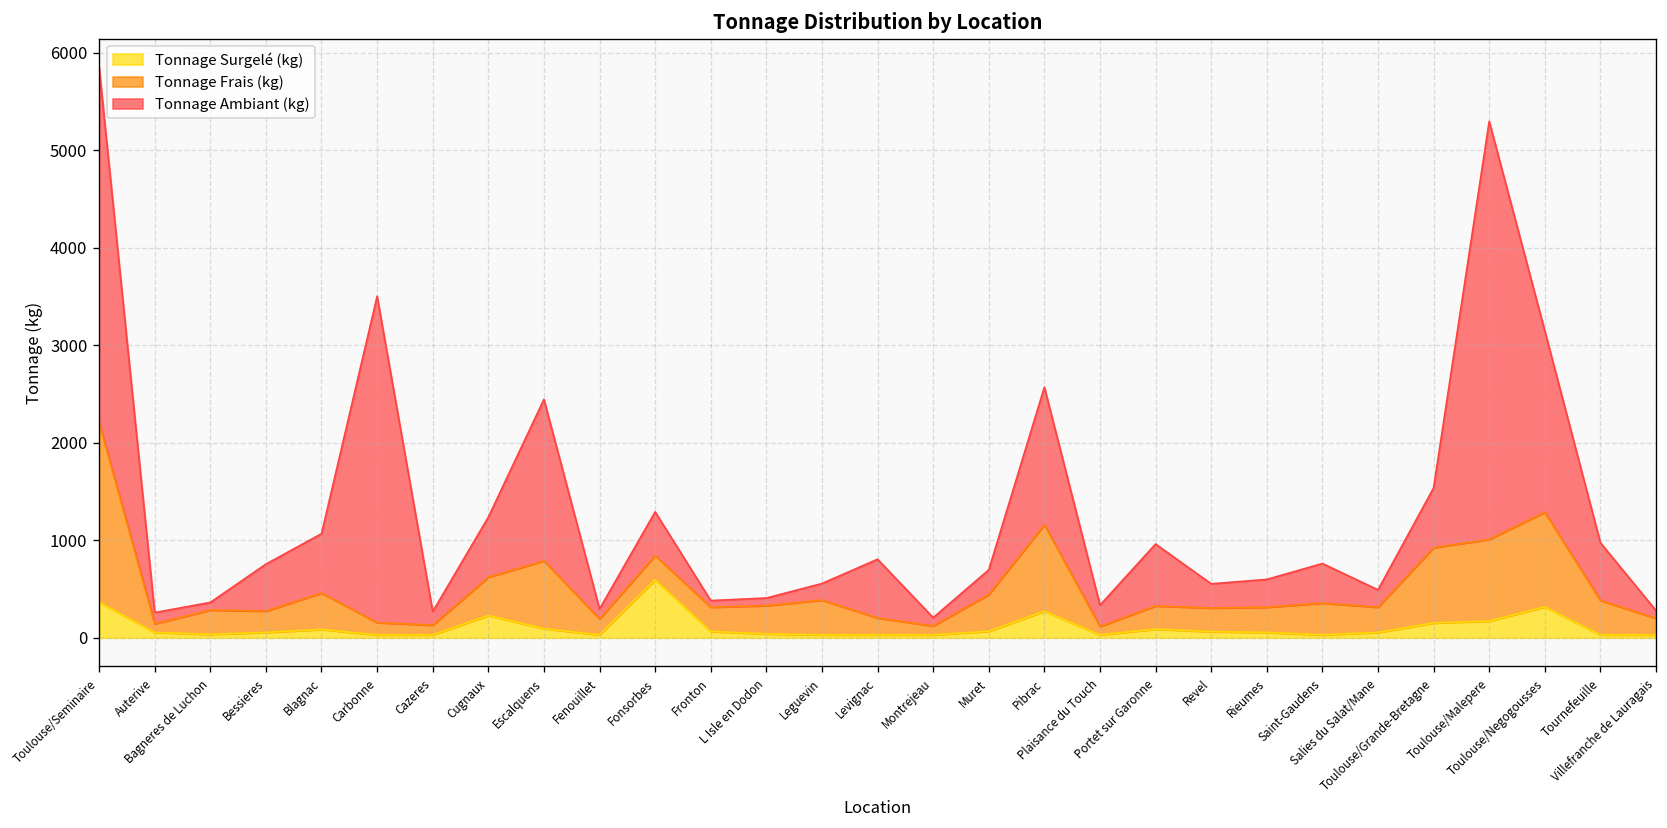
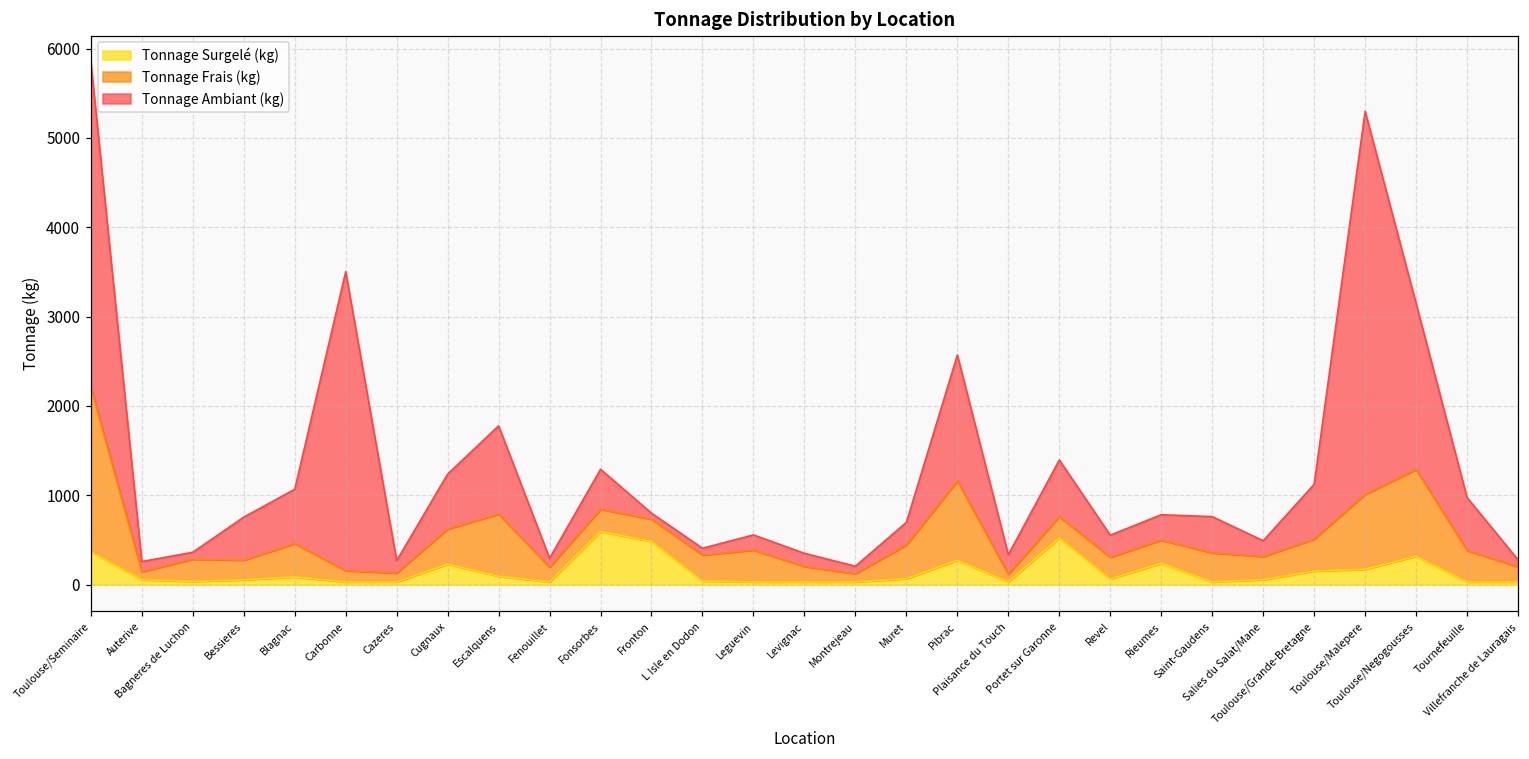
Tonnage Ambiant (kg), Escalquens: 1700 -> 1000
Tonnage Surgelé (kg), Fronton: 100 -> 500
Tonnage Ambiant (kg), Levignac: 600 -> 100
Tonnage Surgelé (kg), Portet sur Garonne: 100 -> 500
Tonnage Surgelé (kg), Rieumes: 100 -> 200
Tonnage Frais (kg), Toulouse/Grande-Bretagne: 800 -> 400
